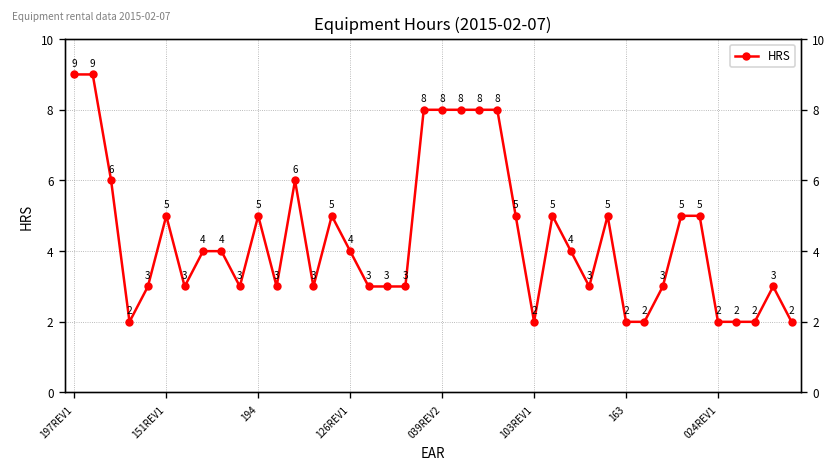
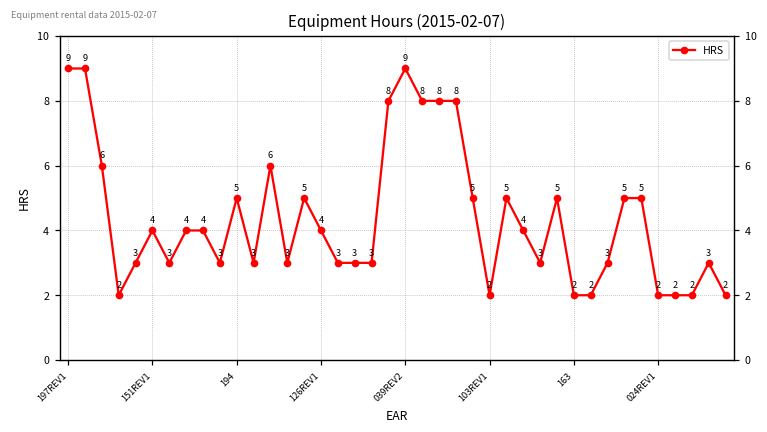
151REV1: 5 -> 4
039REV2: 8 -> 9
